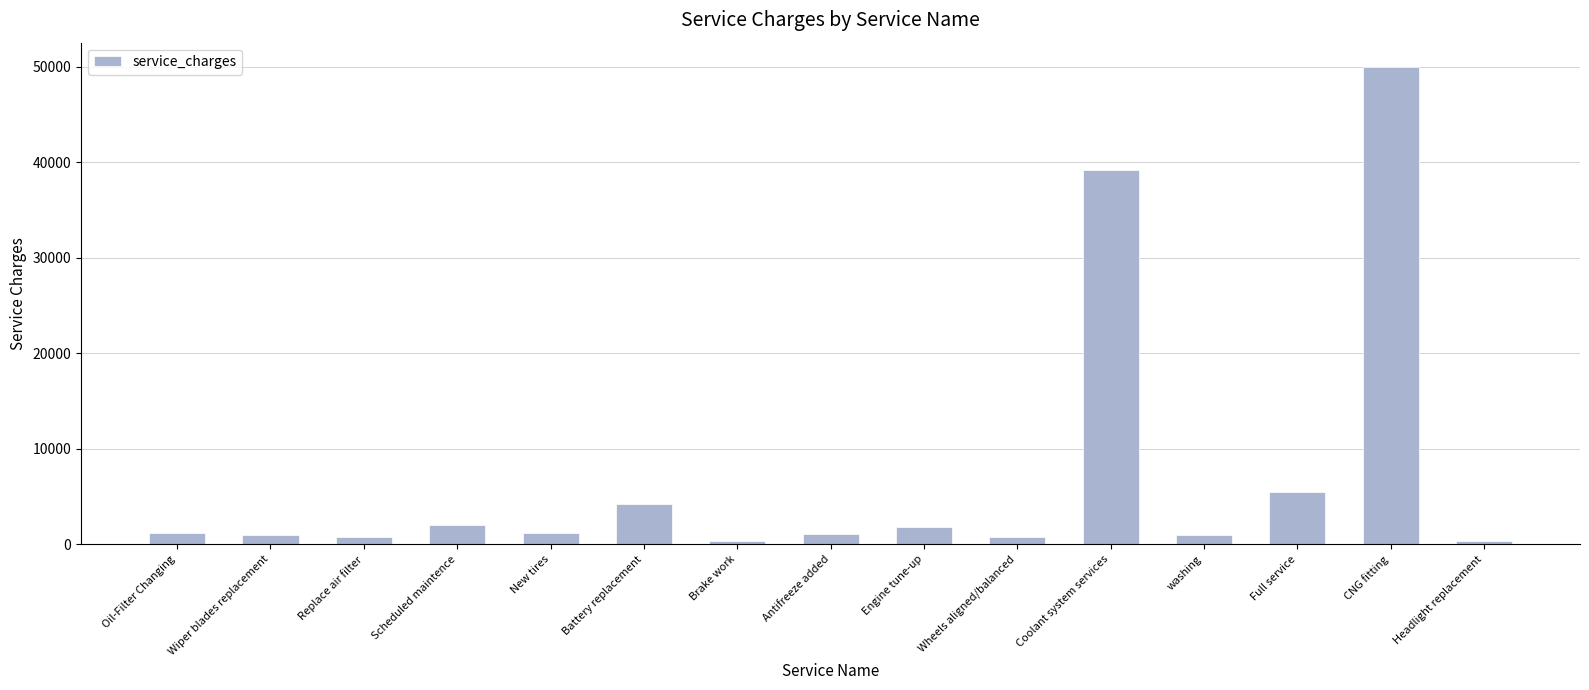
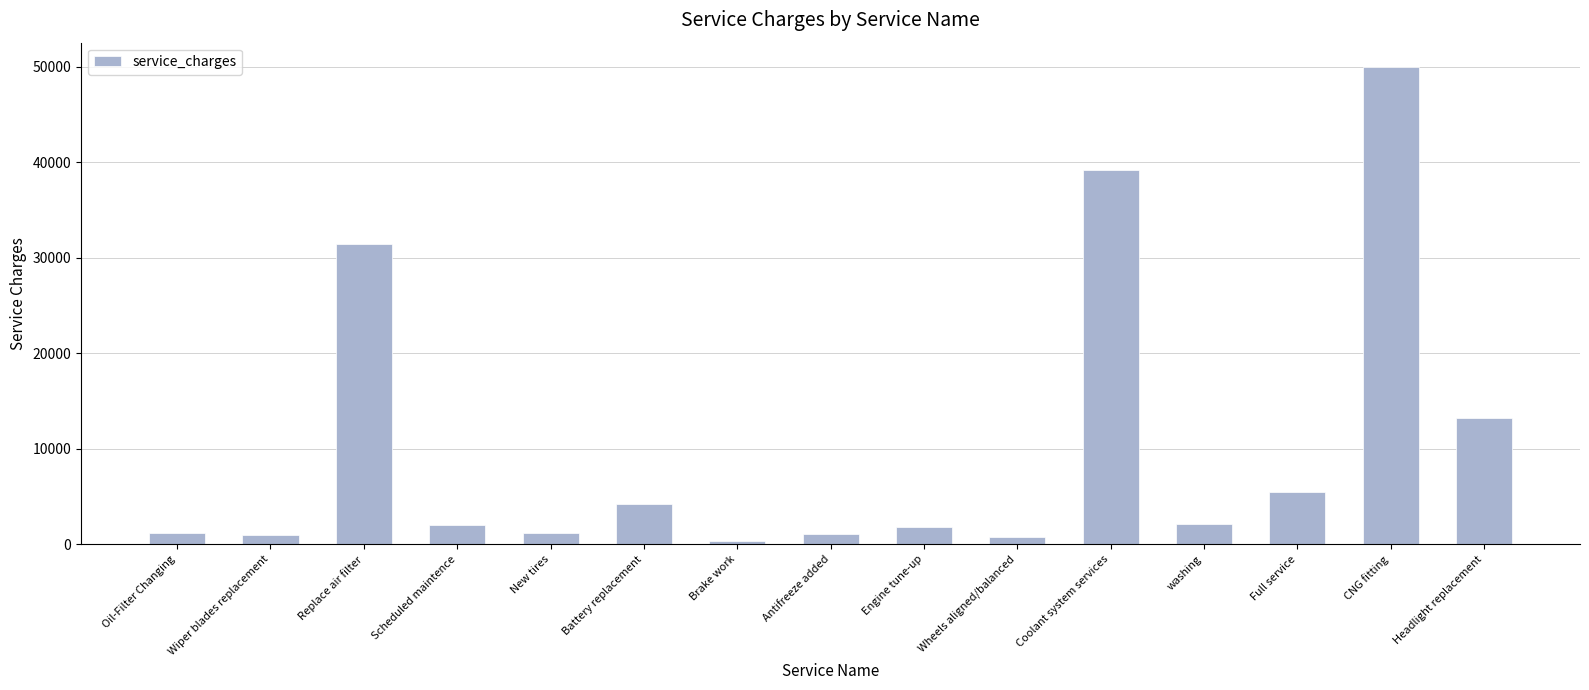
Replace air filter: 1000 -> 31000
washing: 1000 -> 2000
Headlight replacement: 0 -> 13000
